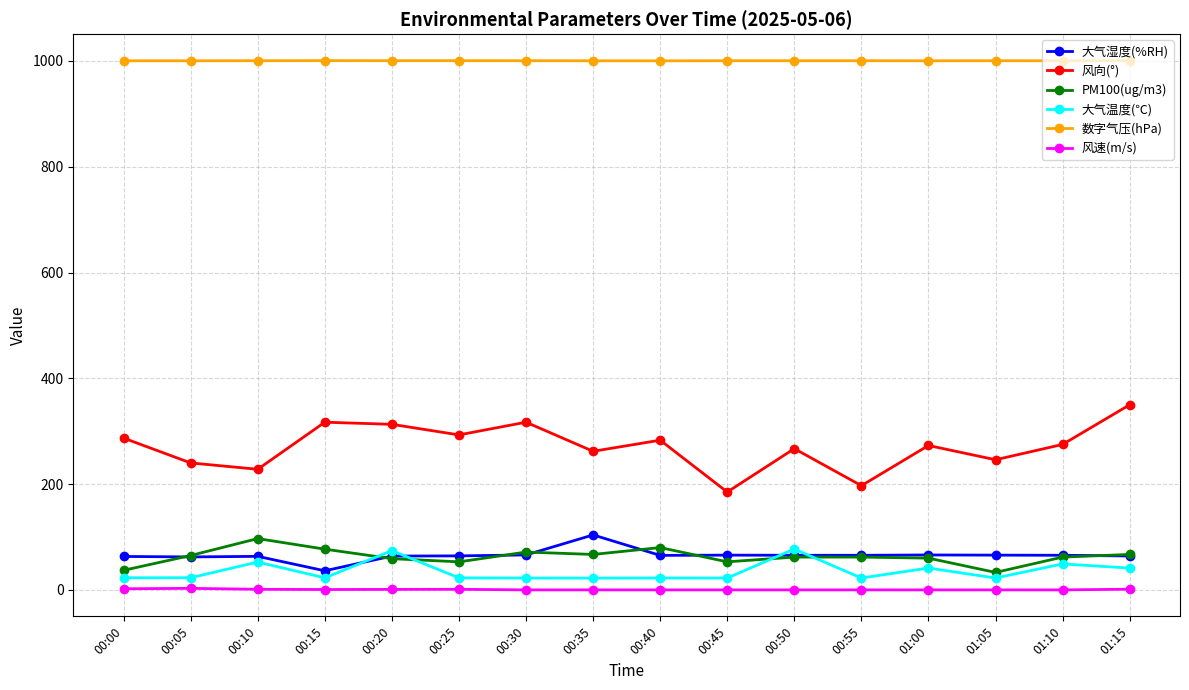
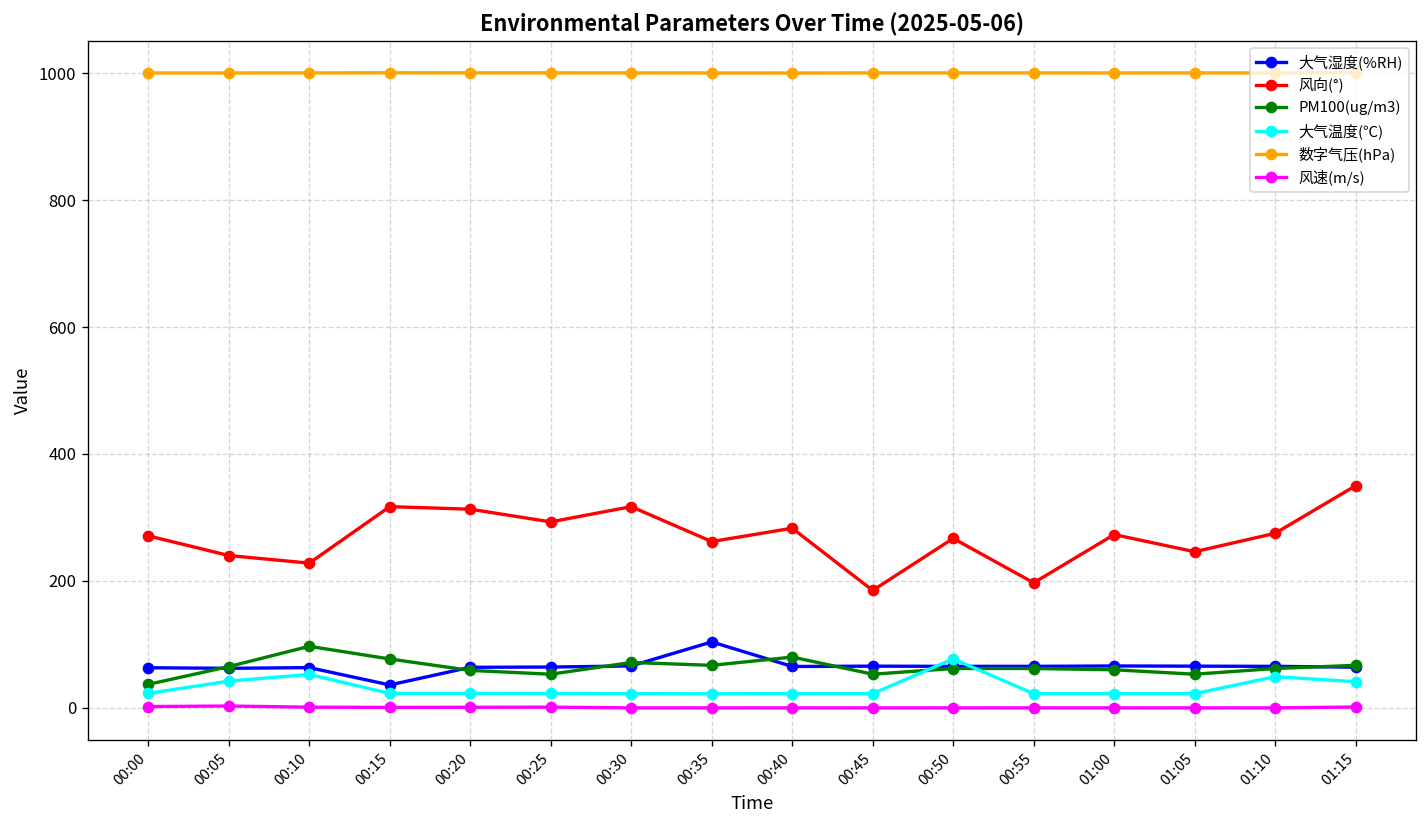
风向(°), 00:00: 290 -> 270
大气温度(℃), 00:05: 20 -> 40
大气温度(℃), 00:20: 70 -> 20
大气温度(℃), 01:00: 40 -> 20
PM100(ug/m3), 01:05: 30 -> 50
